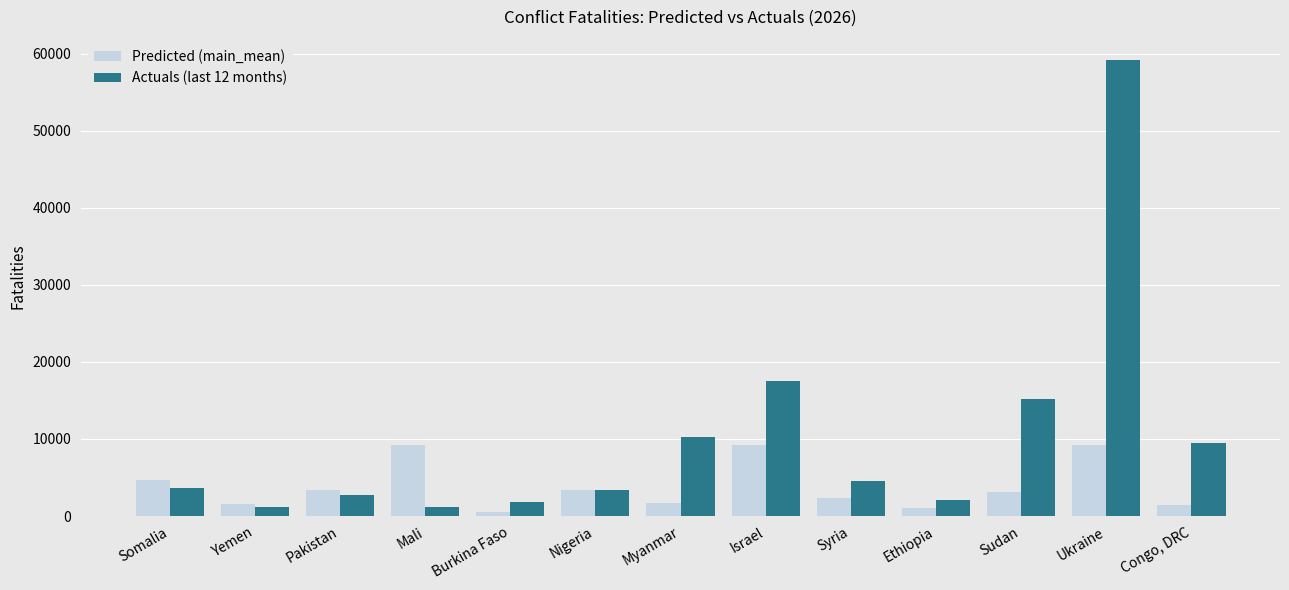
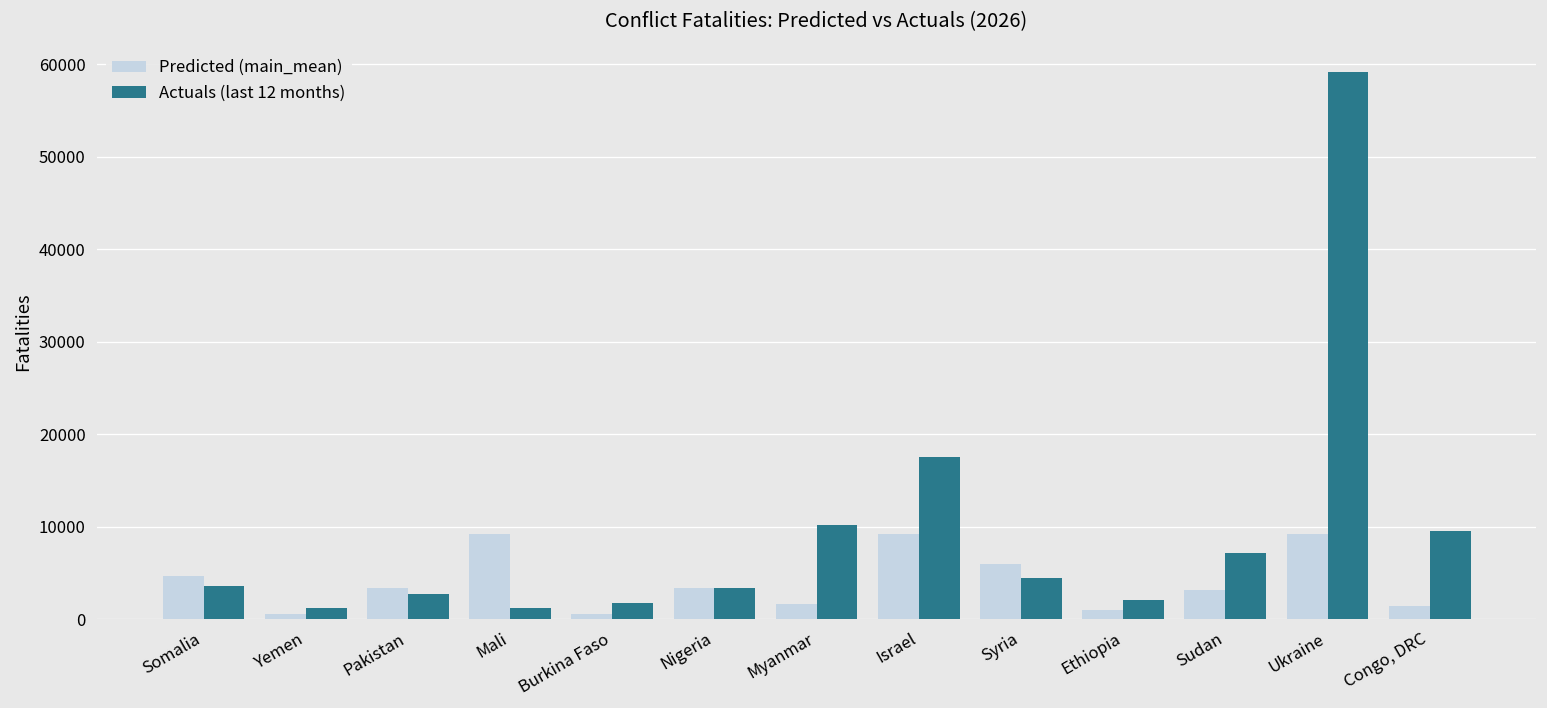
Predicted (main_mean), Yemen: 2000 -> 1000
Predicted (main_mean), Syria: 2000 -> 6000
Actuals (last 12 months), Sudan: 15000 -> 7000
